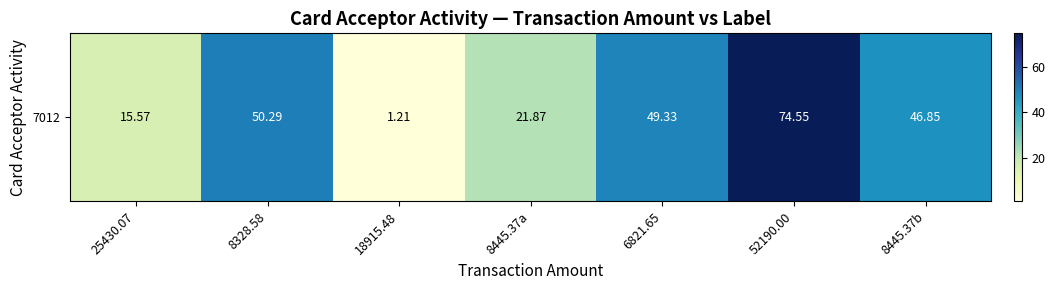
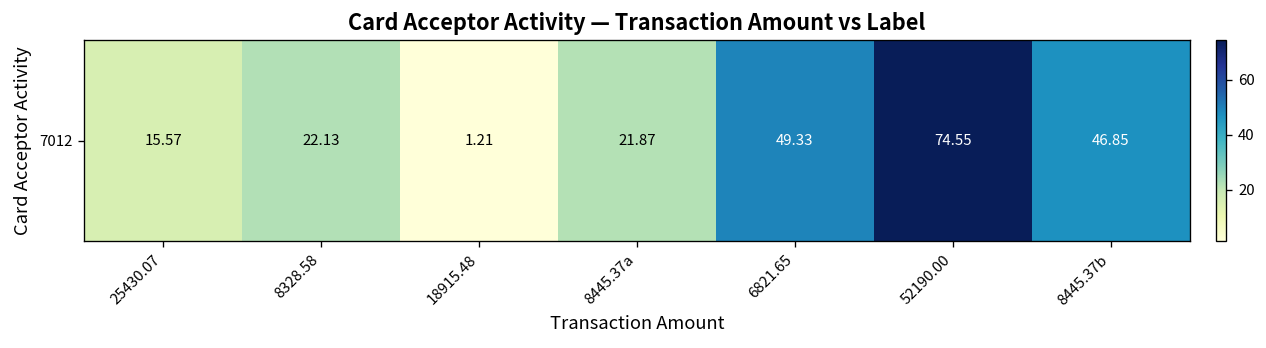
7012, 8328.58: 50.29 -> 22.13
